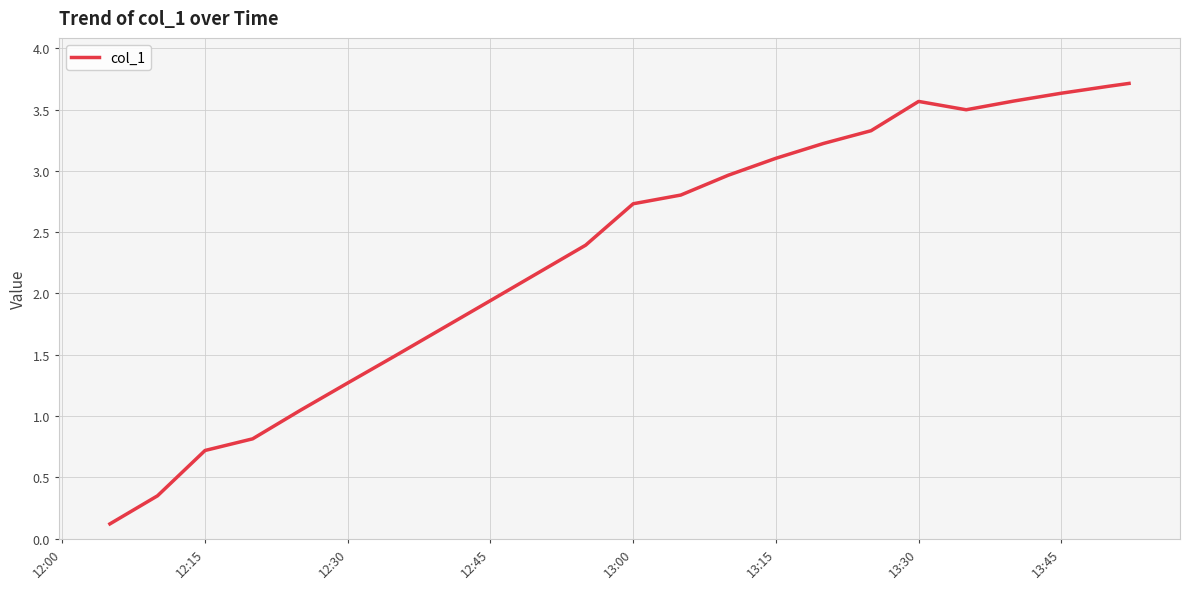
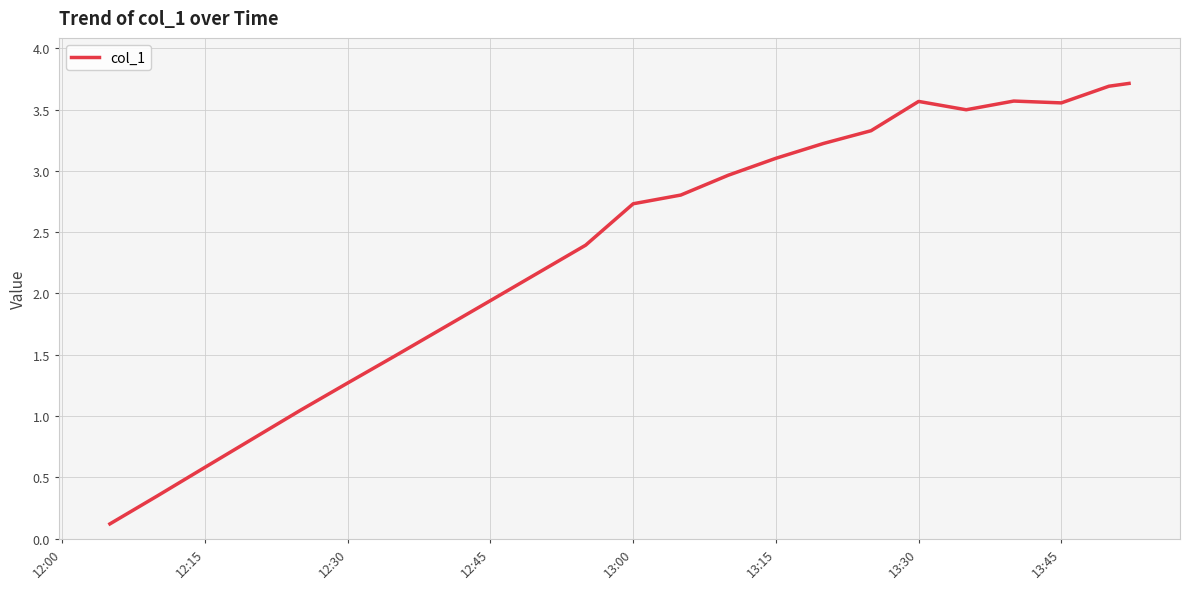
12:15: 0.72 -> 0.58
13:45: 3.63 -> 3.56
